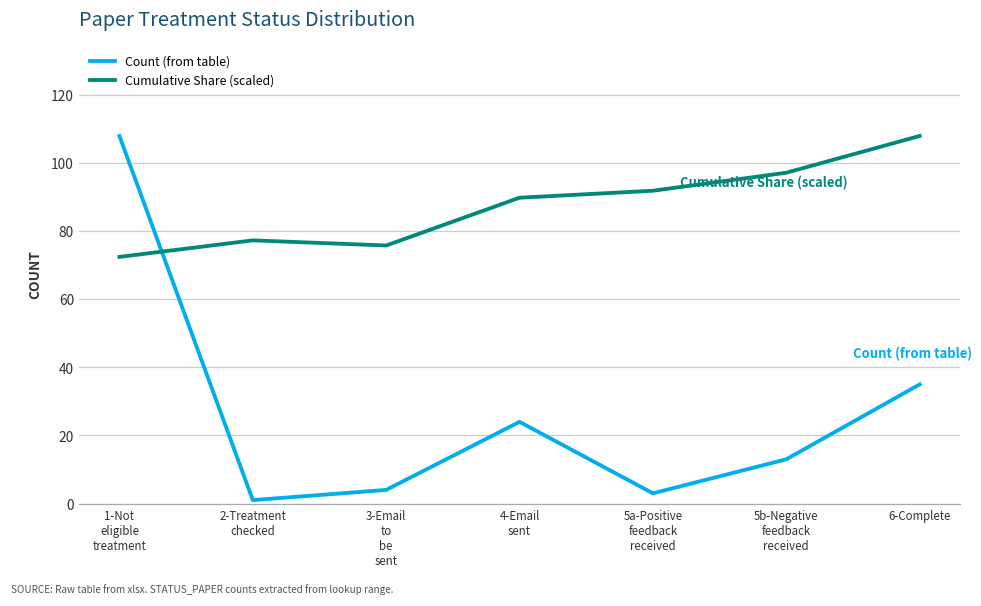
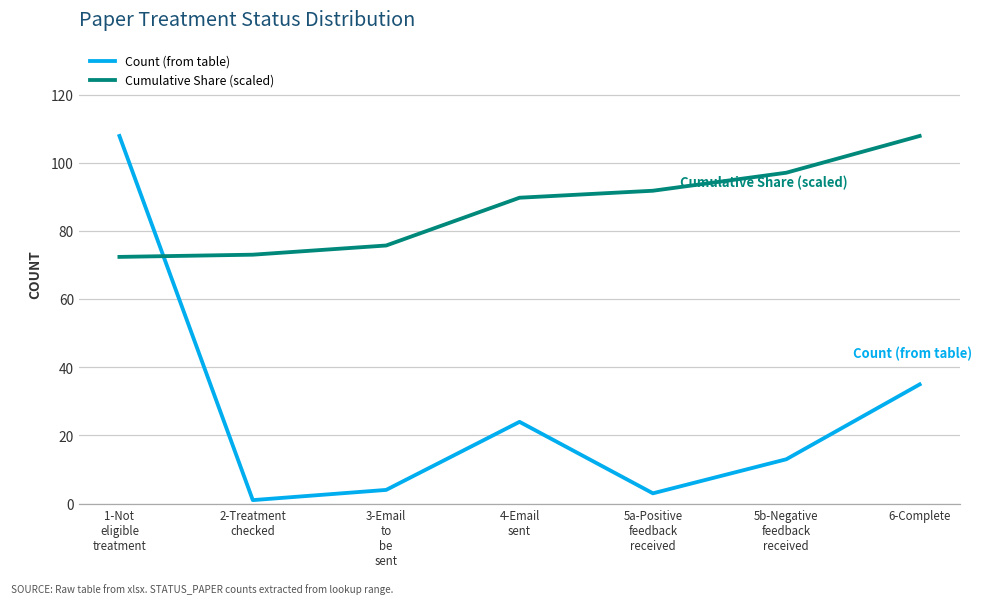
Cumulative Share (scaled), 2-Treatment checked: 77 -> 73
